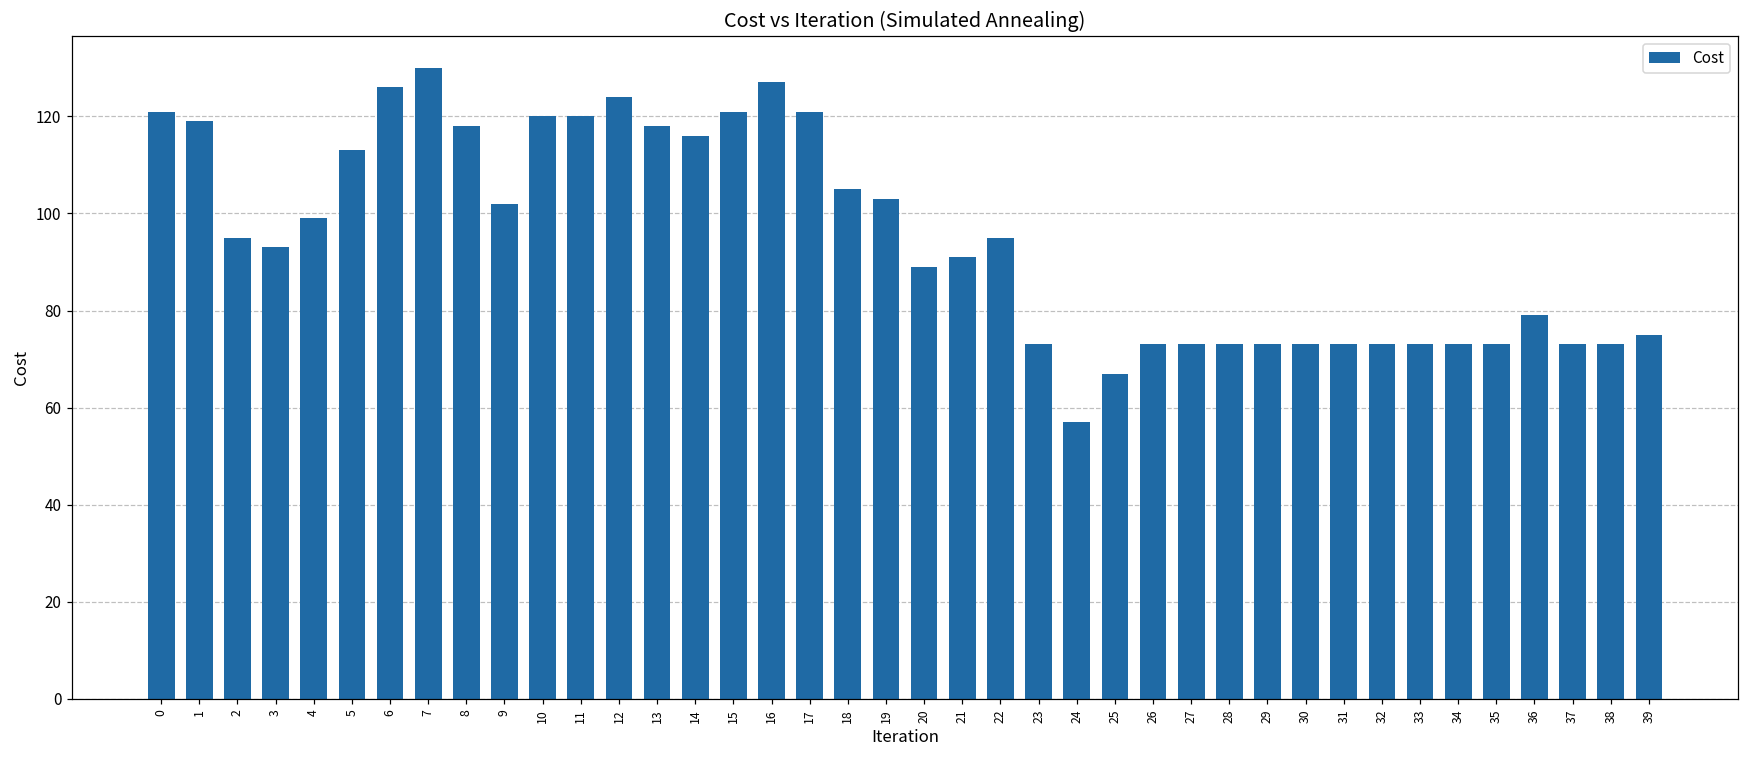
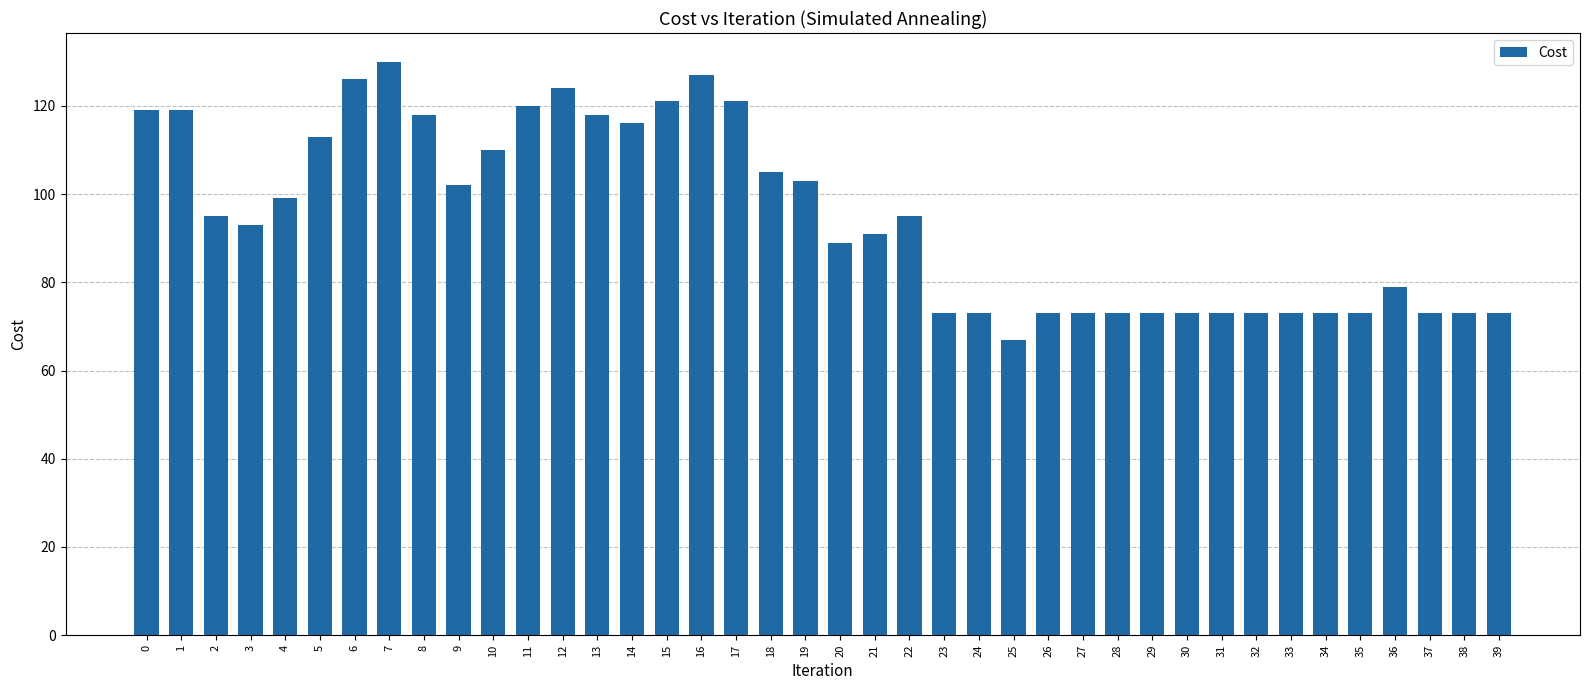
0: 121 -> 119
10: 120 -> 110
24: 57 -> 73
39: 75 -> 73
